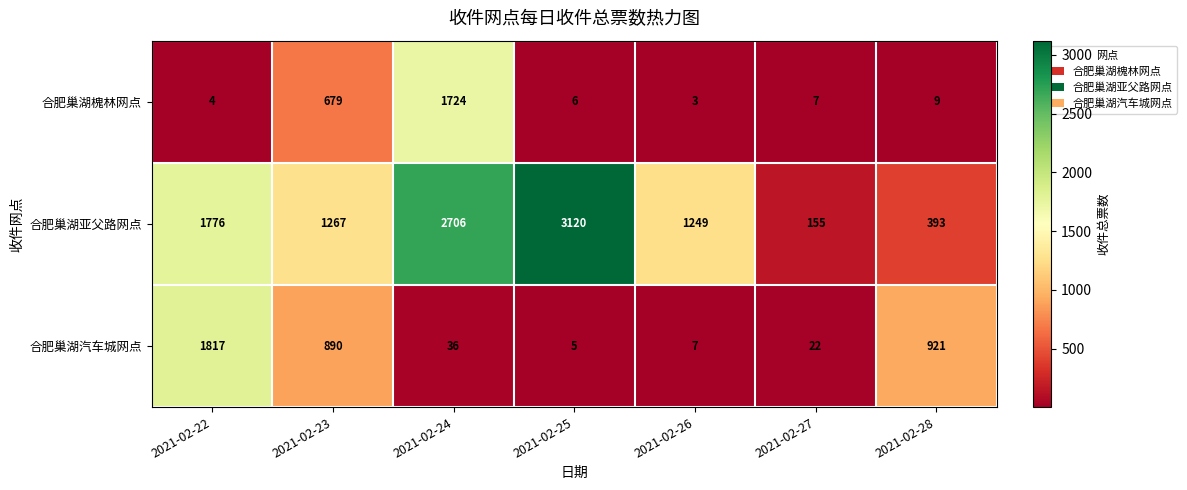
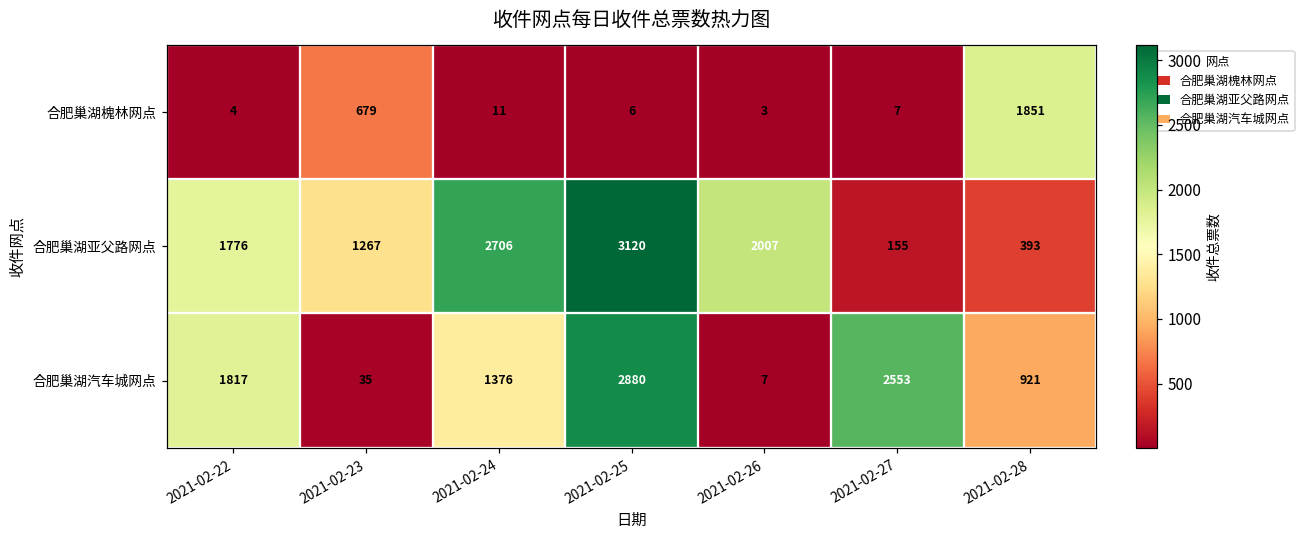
合肥巢湖槐林网点, 2021-02-24: 1724 -> 11
合肥巢湖槐林网点, 2021-02-28: 9 -> 1851
合肥巢湖亚父路网点, 2021-02-26: 1249 -> 2007
合肥巢湖汽车城网点, 2021-02-23: 890 -> 35
合肥巢湖汽车城网点, 2021-02-24: 36 -> 1376
合肥巢湖汽车城网点, 2021-02-25: 5 -> 2880
合肥巢湖汽车城网点, 2021-02-27: 22 -> 2553
